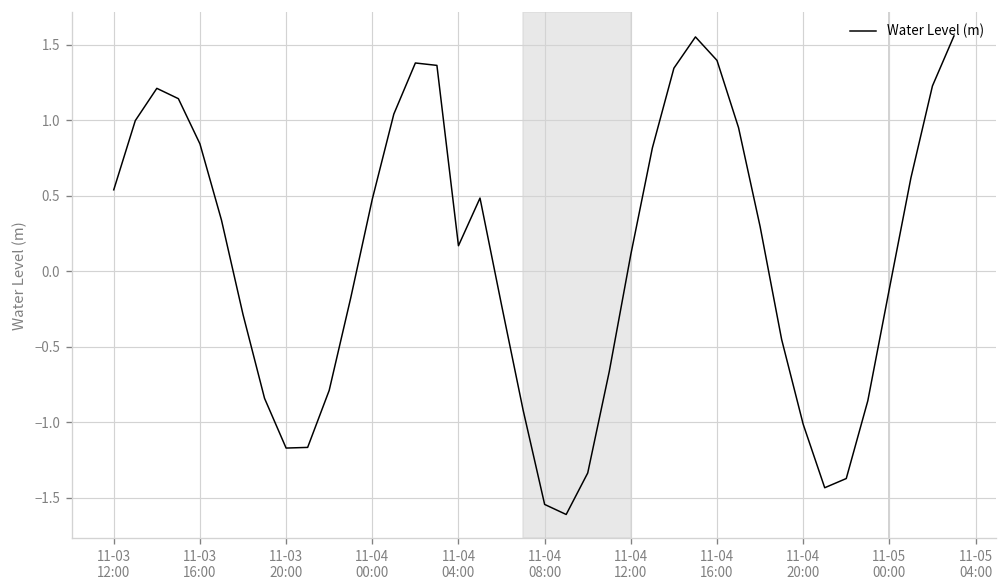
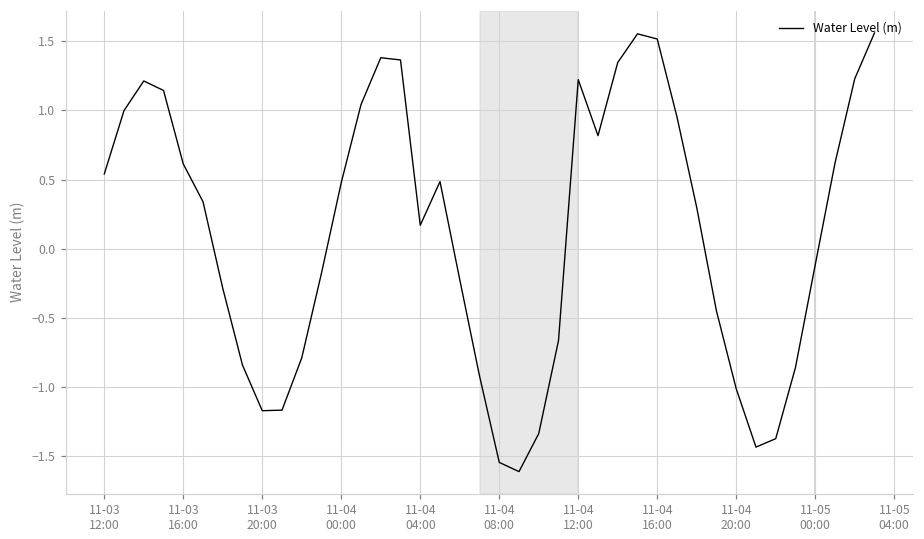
11-03 16:00: 0.84 -> 0.61
11-04 12:00: 0.11 -> 1.22
11-04 16:00: 1.40 -> 1.52
